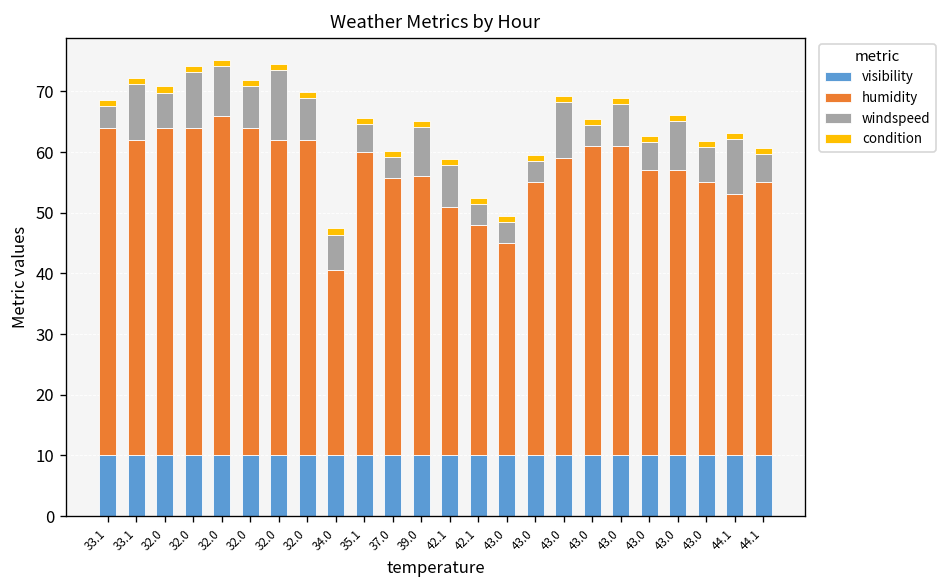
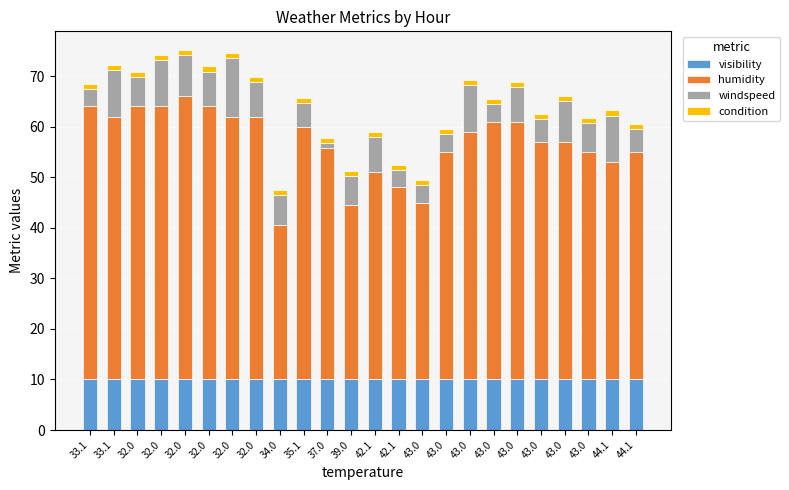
windspeed, 37.0: 4 -> 1
humidity, 39.0: 46 -> 35
windspeed, 39.0: 8 -> 6
